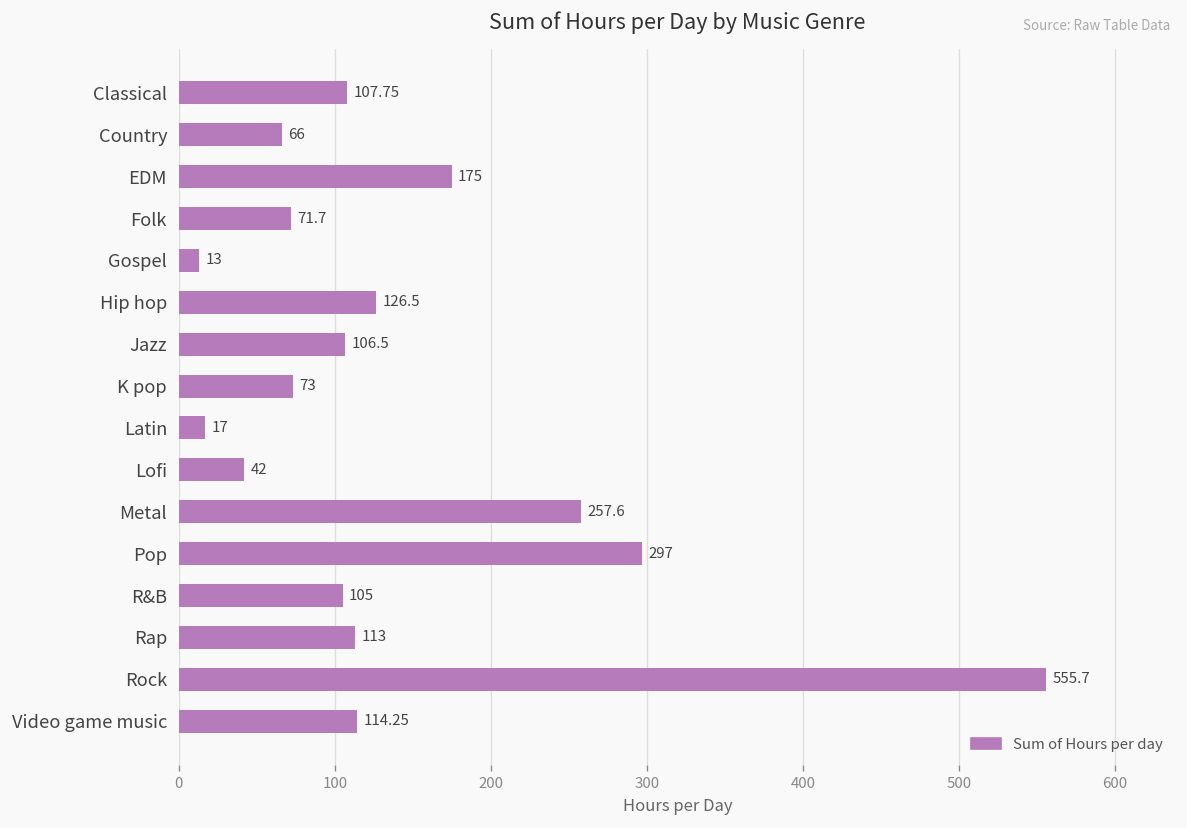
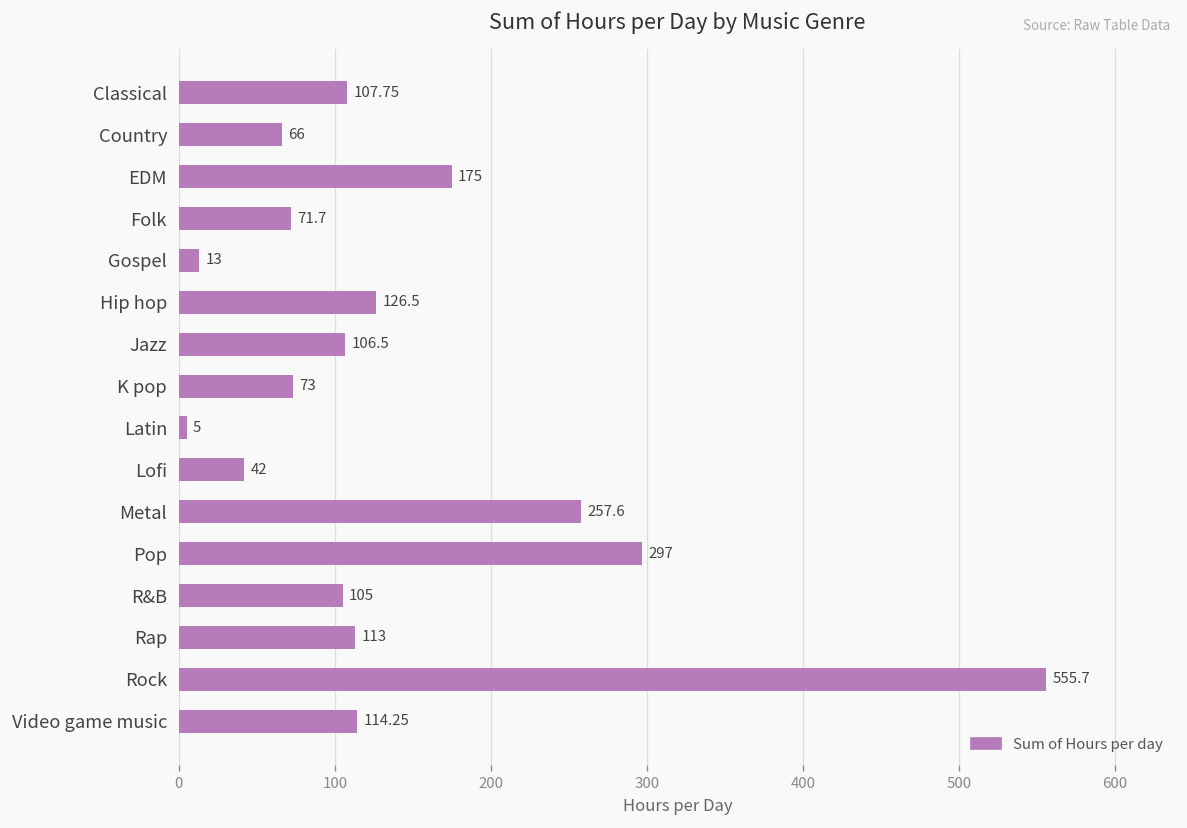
Latin: 17 -> 5
